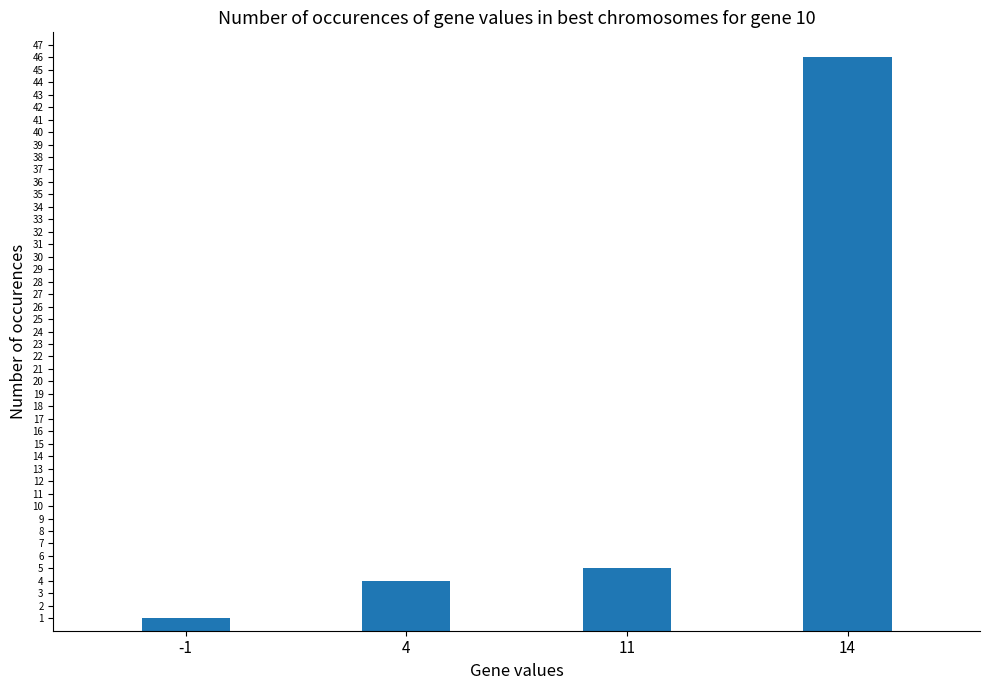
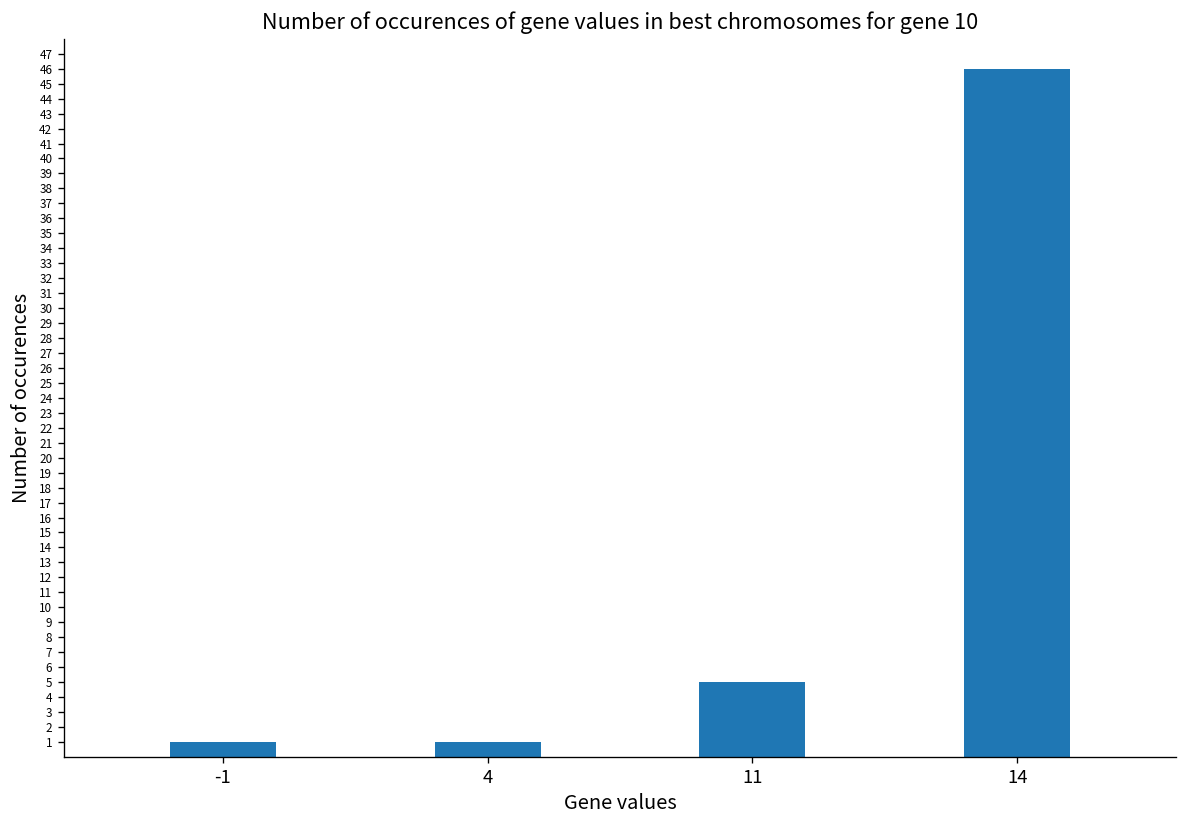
4: 4 -> 1
